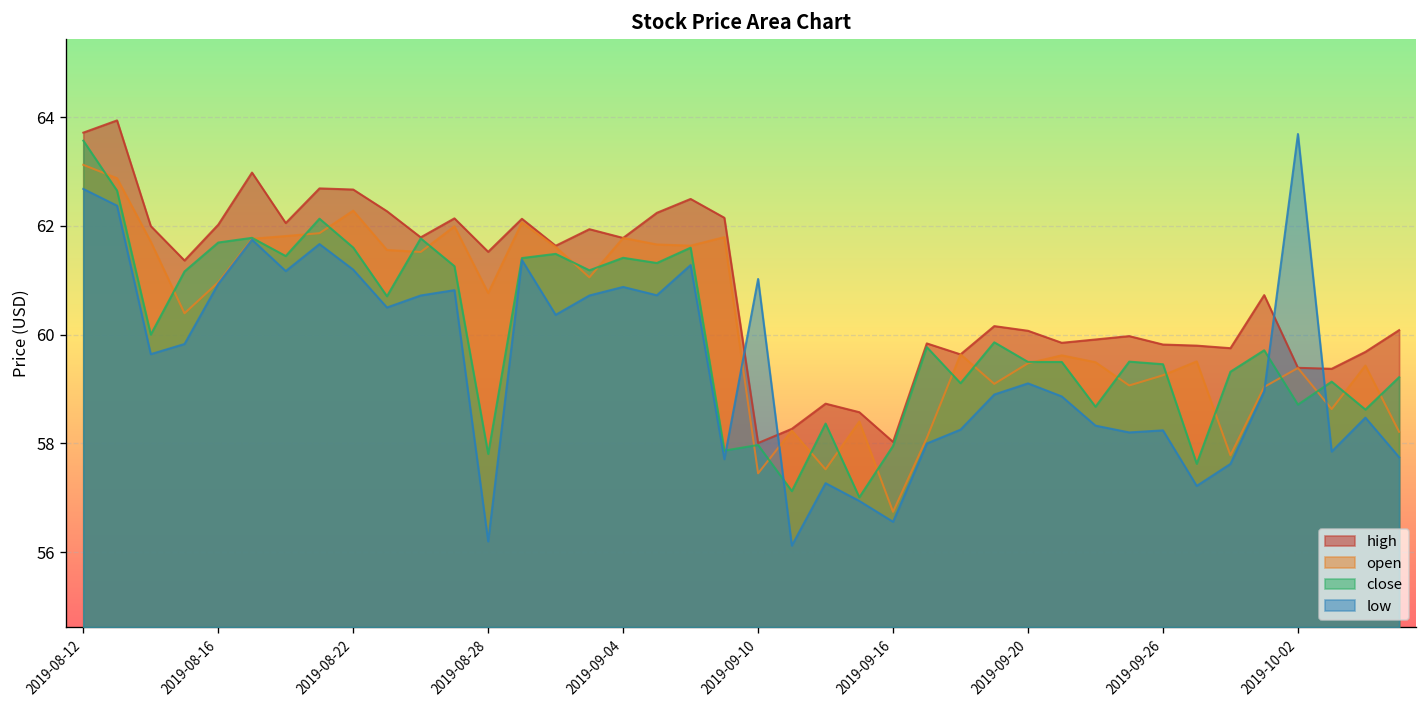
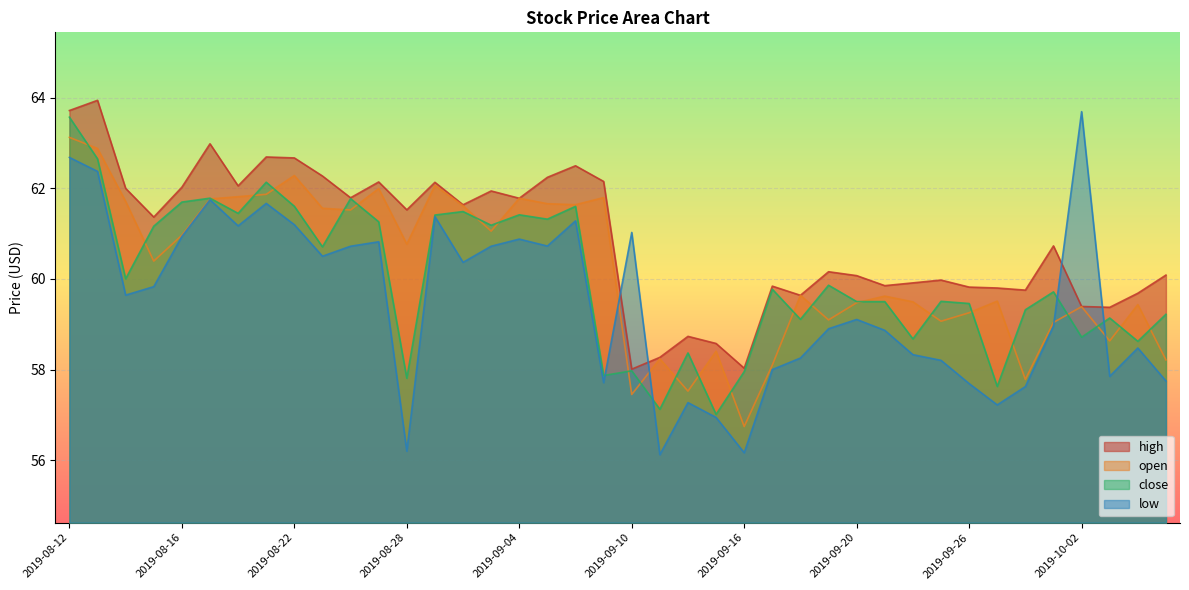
low, 2019-09-16: 56.6 -> 56.2
low, 2019-09-26: 58.2 -> 57.7
